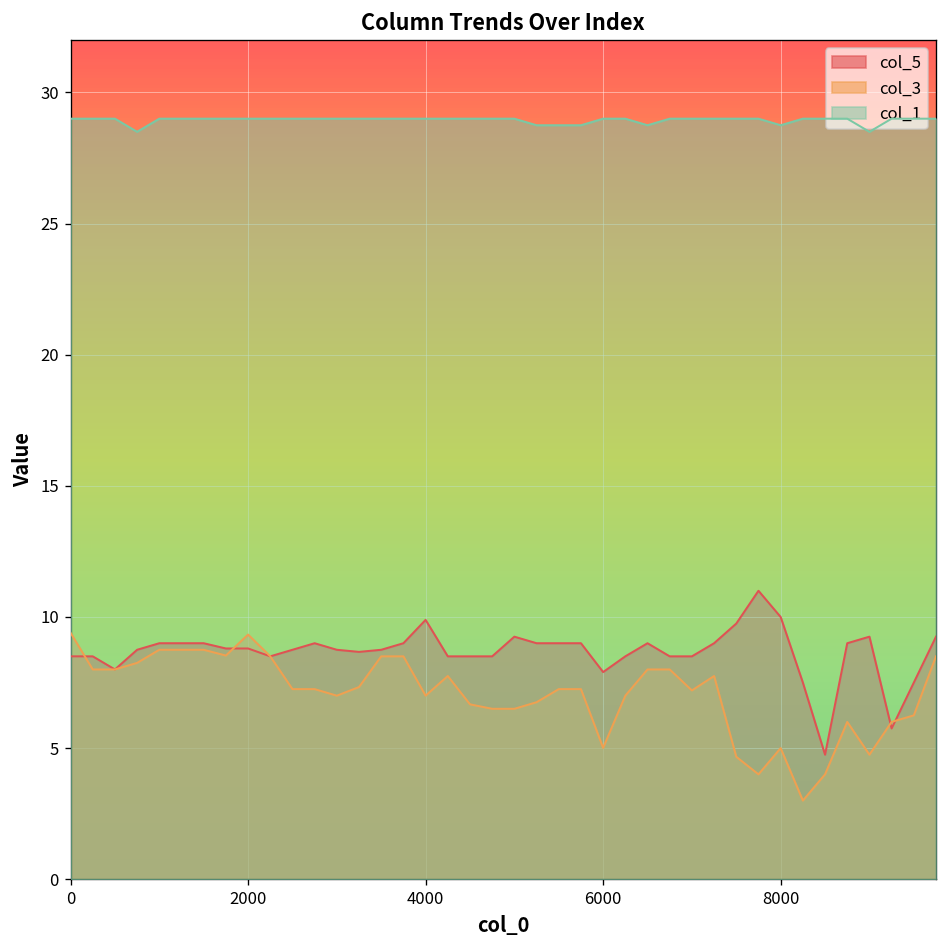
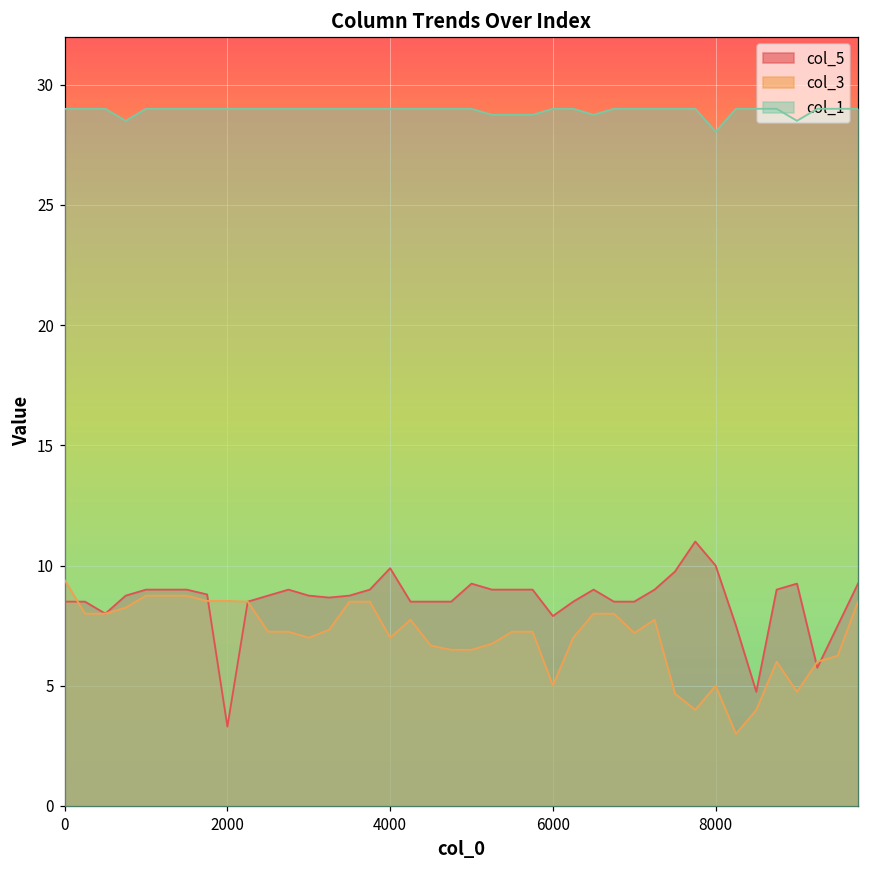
col_5, 2000: 8.8 -> 3.3
col_3, 2000: 9.3 -> 8.5
col_1, 8000: 28.8 -> 28.1
